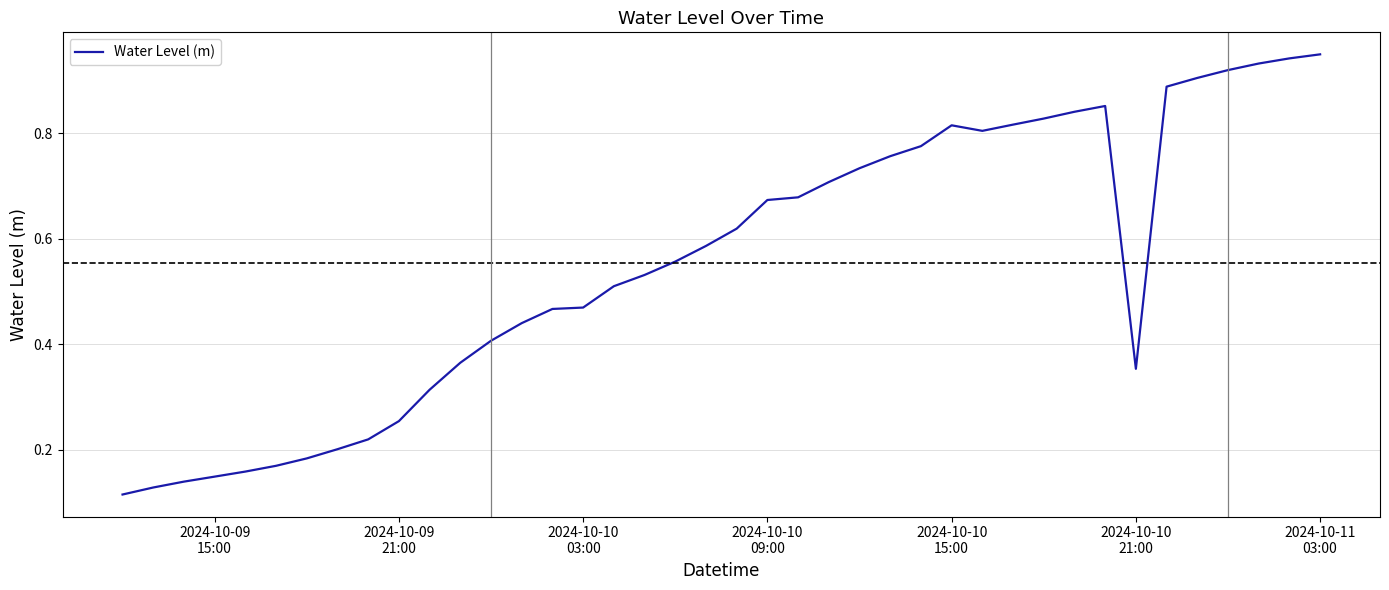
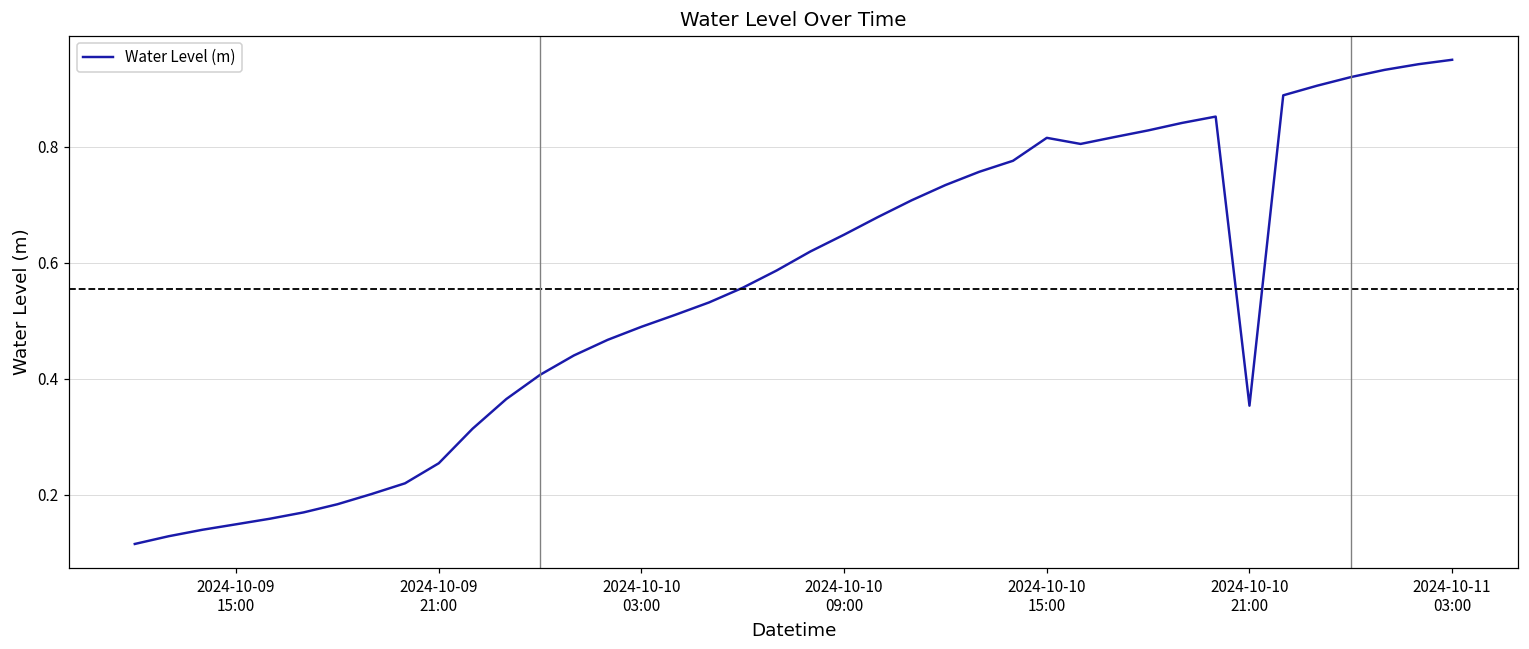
2024-10-10 03:00: 0.47 -> 0.49
2024-10-10 09:00: 0.67 -> 0.65
